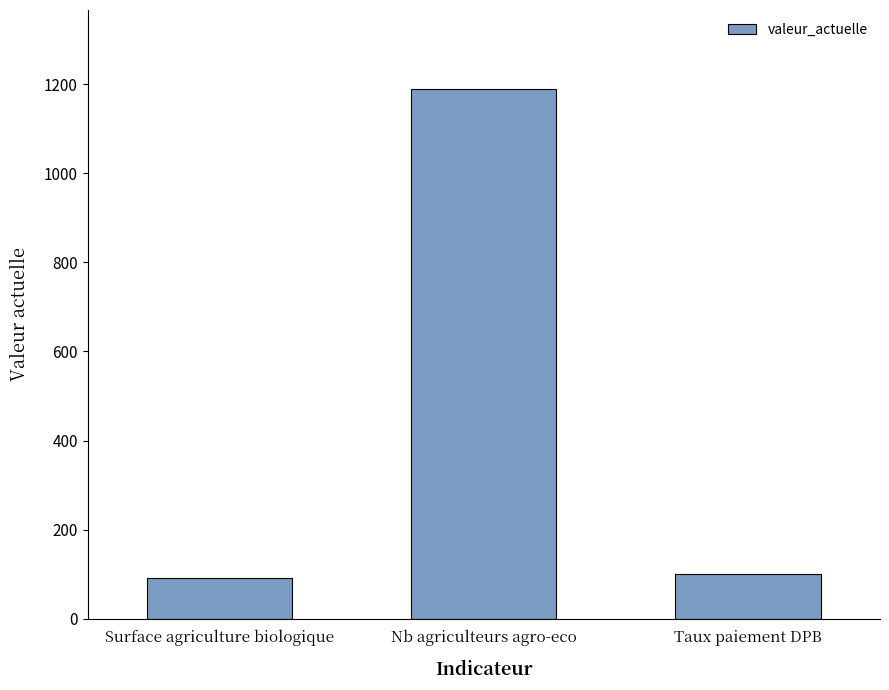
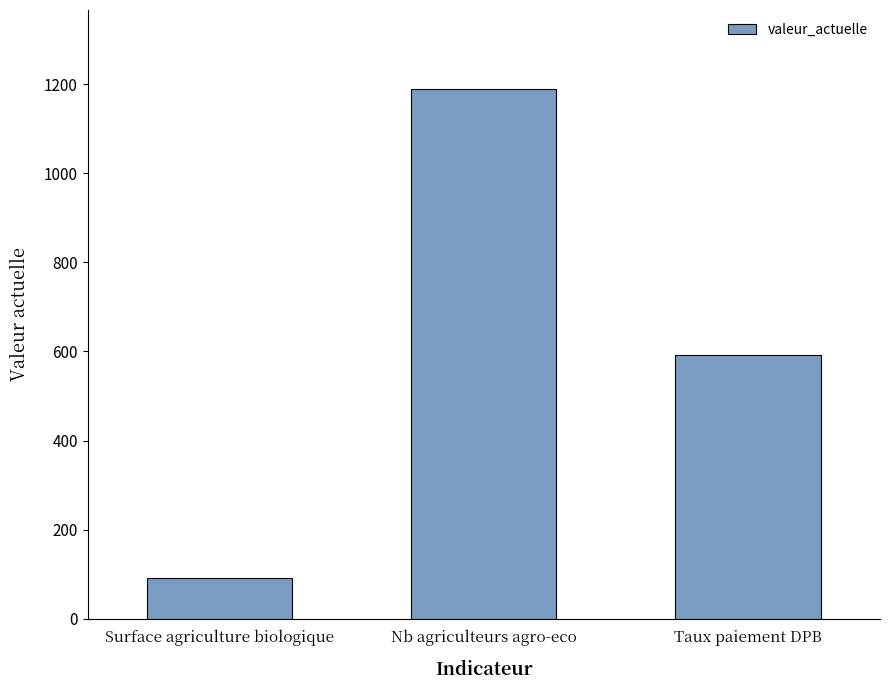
Taux paiement DPB: 100 -> 590
